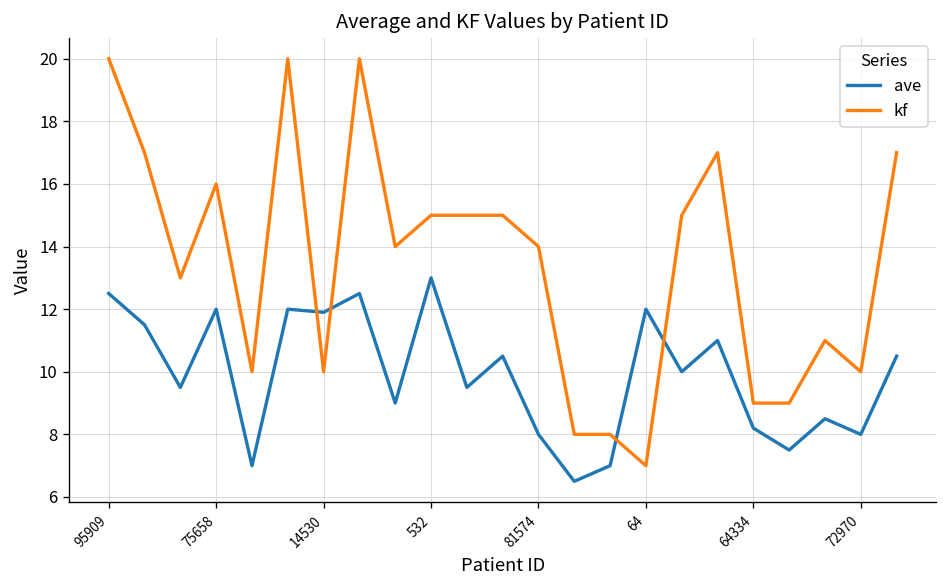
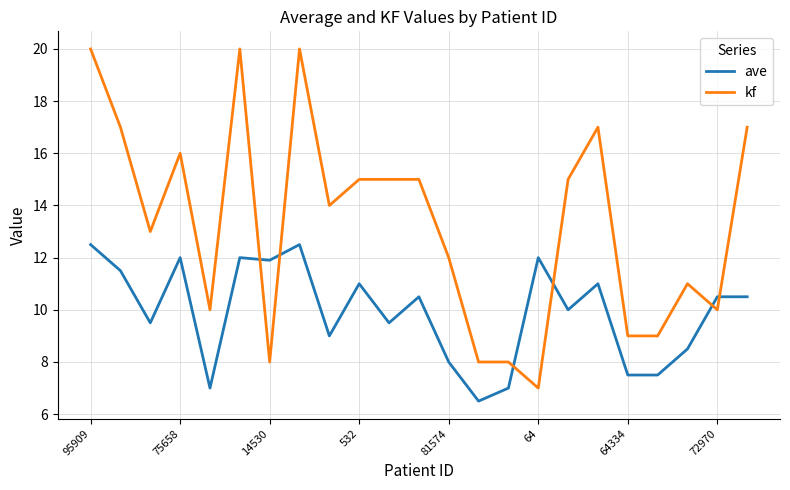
kf, 14530: 10 -> 8
ave, 532: 13 -> 11
kf, 81574: 14 -> 12
ave, 64334: 8.2 -> 7.5
ave, 72970: 8.0 -> 10.5
